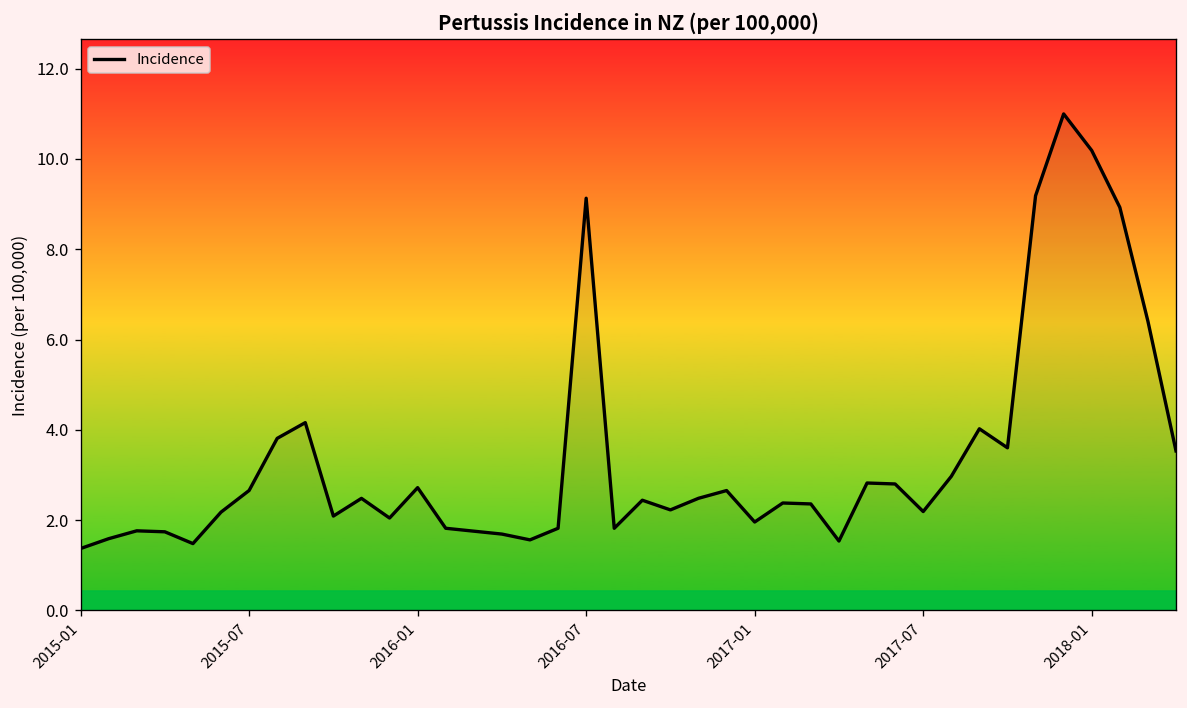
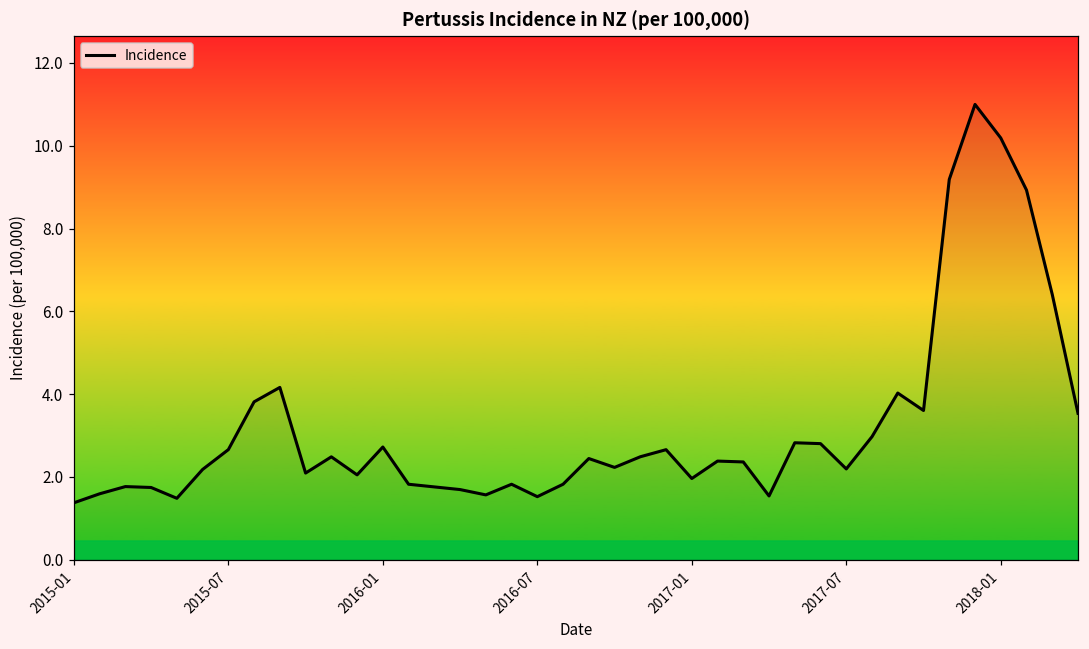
2016-07: 9.1 -> 1.5
